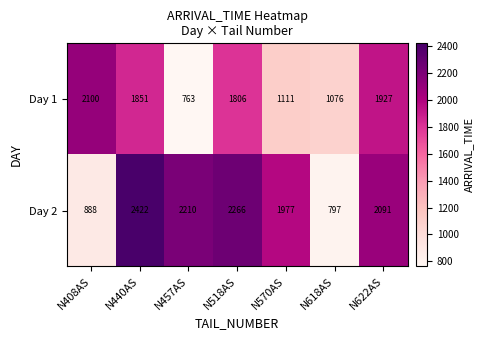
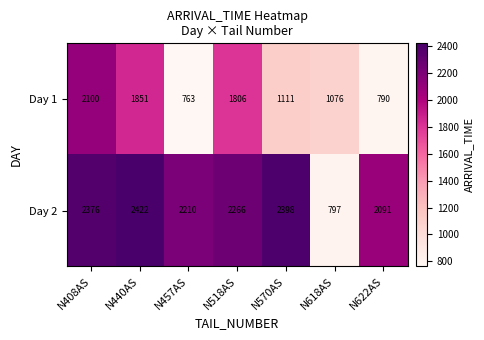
Day 1, N622AS: 1927 -> 790
Day 2, N408AS: 888 -> 2376
Day 2, N570AS: 1977 -> 2398
